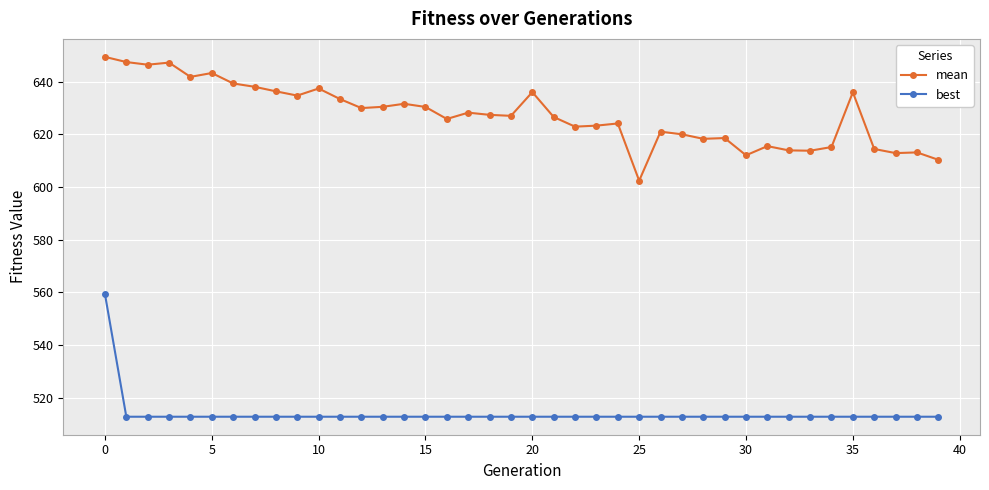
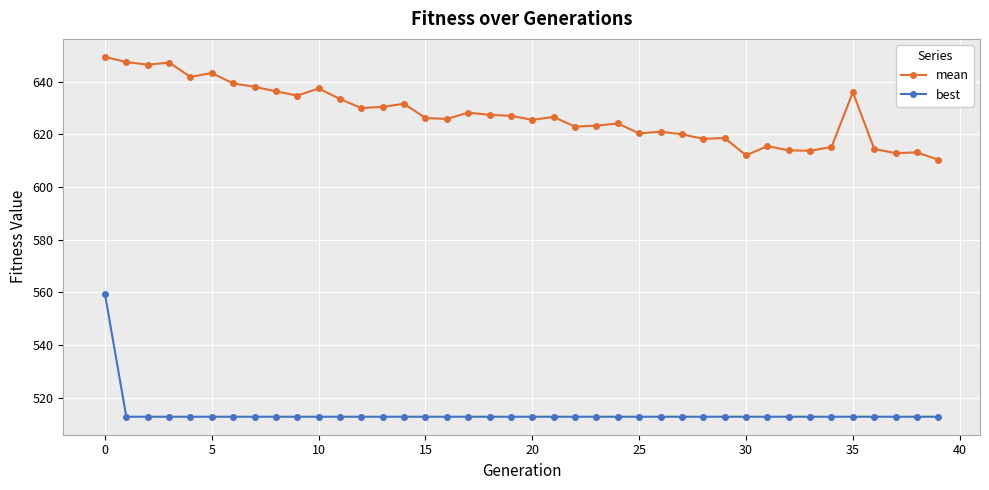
mean, 15: 630 -> 626
mean, 20: 636 -> 626
mean, 25: 602 -> 620
